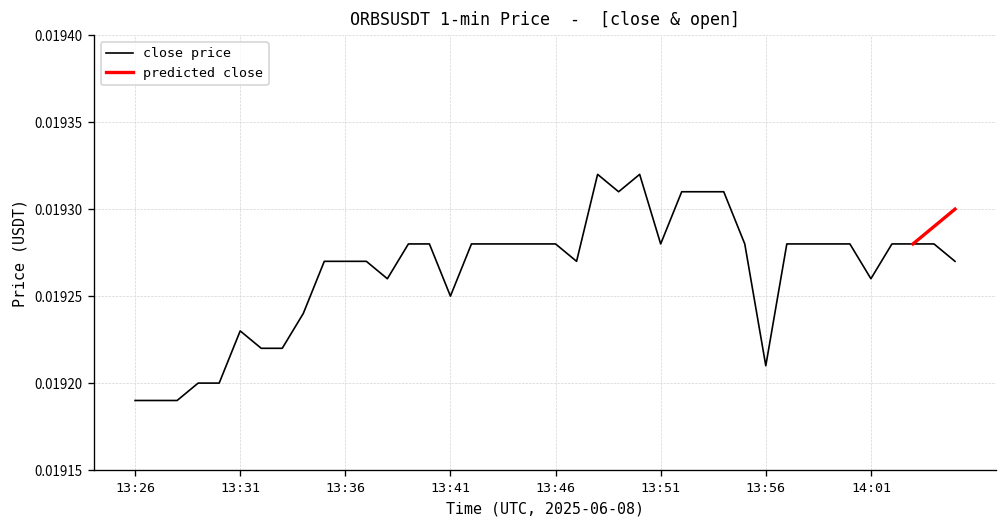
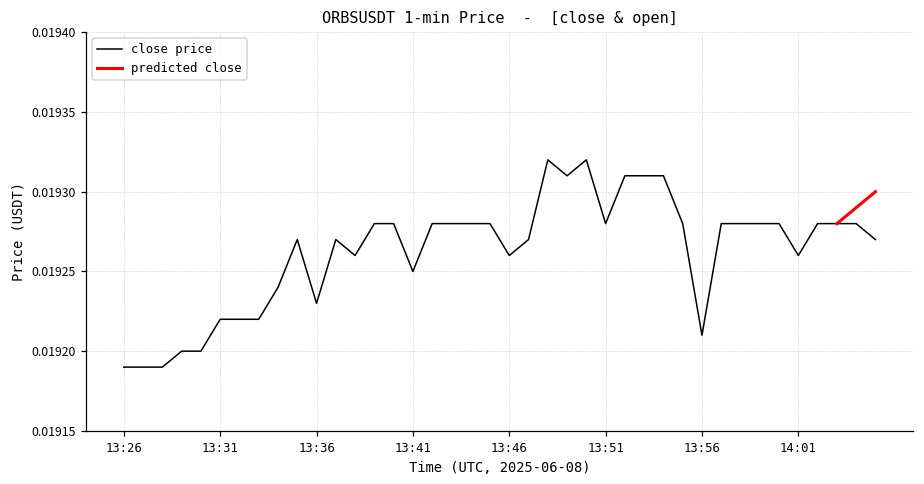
close price, 13:31: 0.01923 -> 0.01922
close price, 13:36: 0.01927 -> 0.01923
close price, 13:46: 0.01928 -> 0.01926
